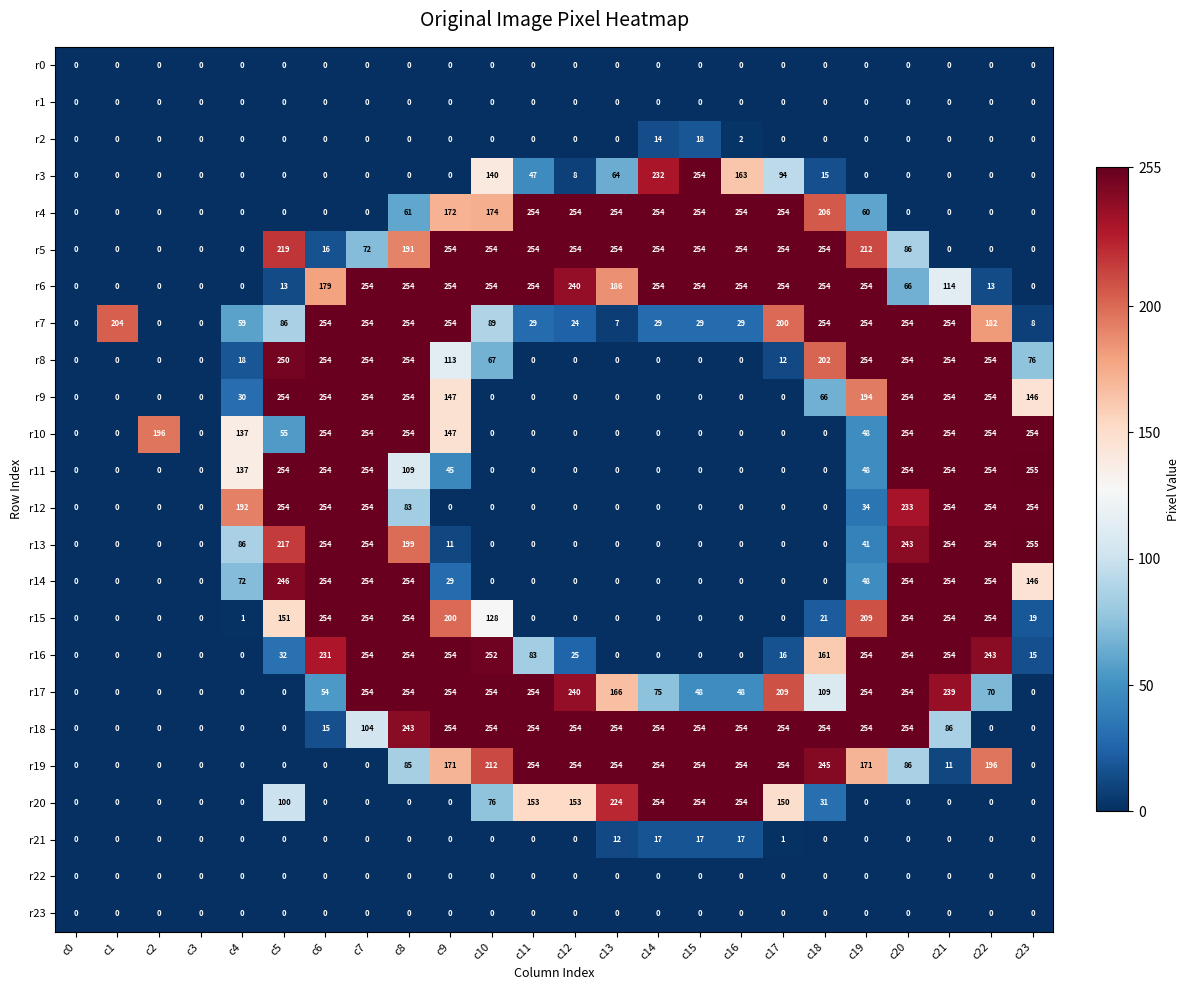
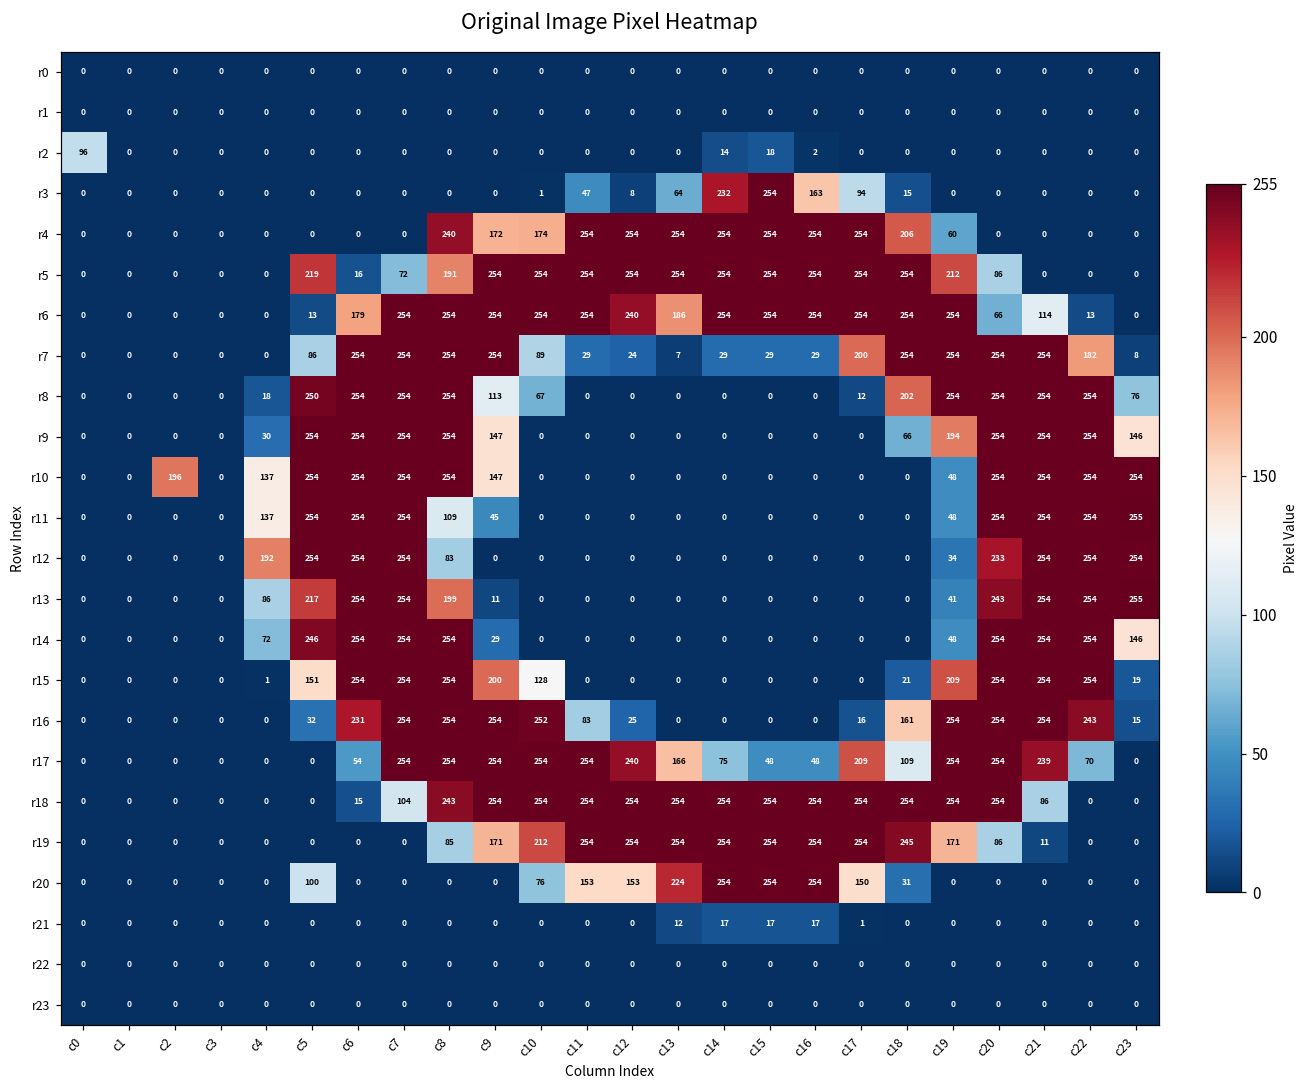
r2, c0: 0 -> 96
r3, c10: 140 -> 1
r4, c8: 61 -> 240
r7, c1: 204 -> 0
r7, c4: 59 -> 0
r10, c5: 55 -> 254
r19, c22: 196 -> 0
